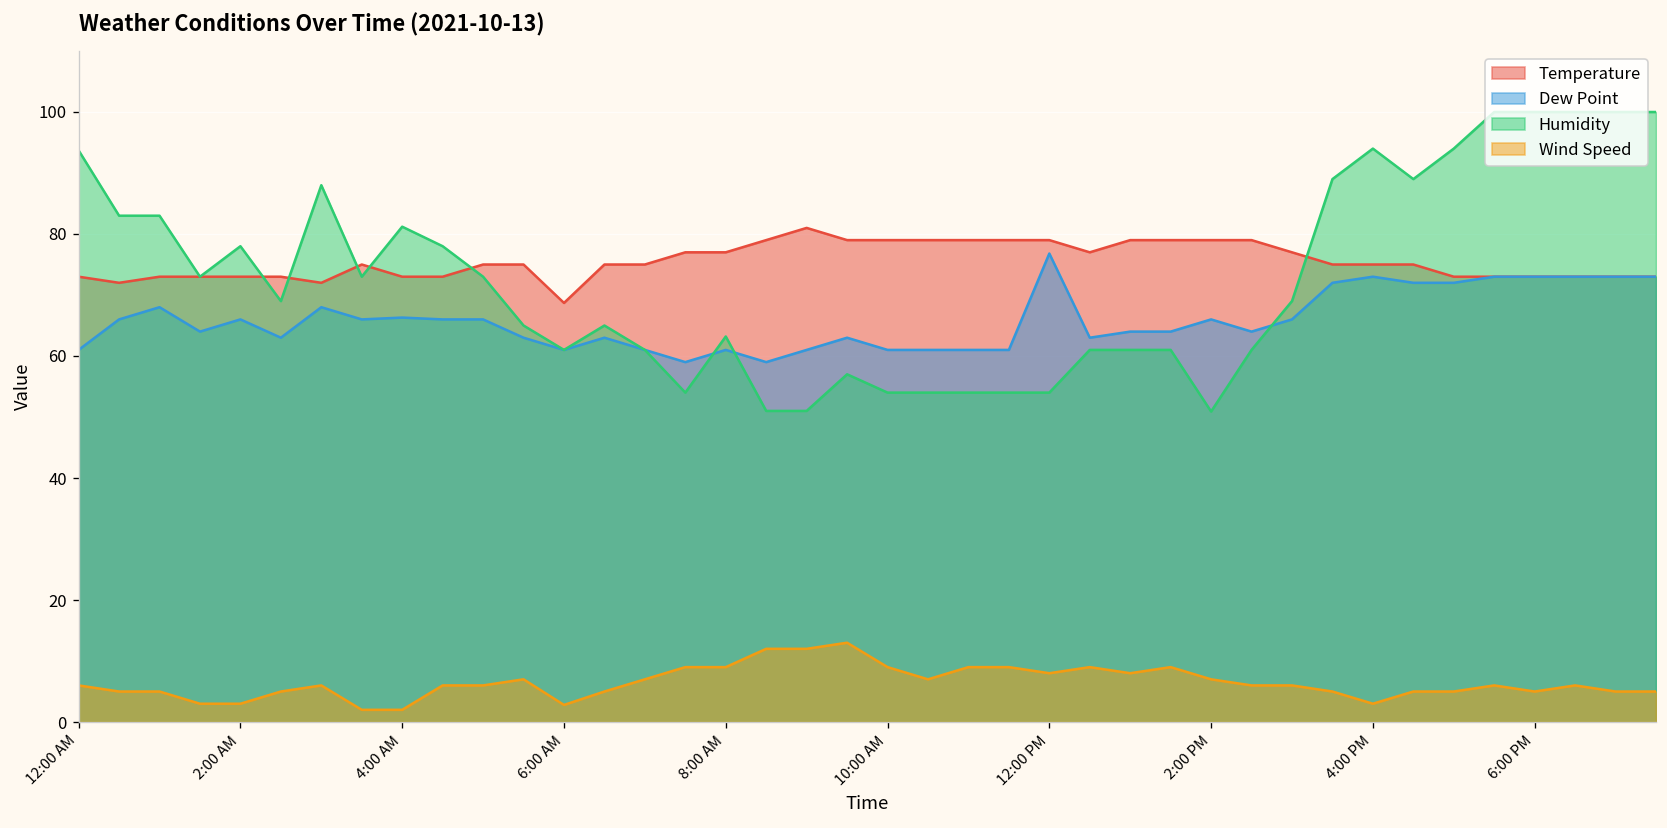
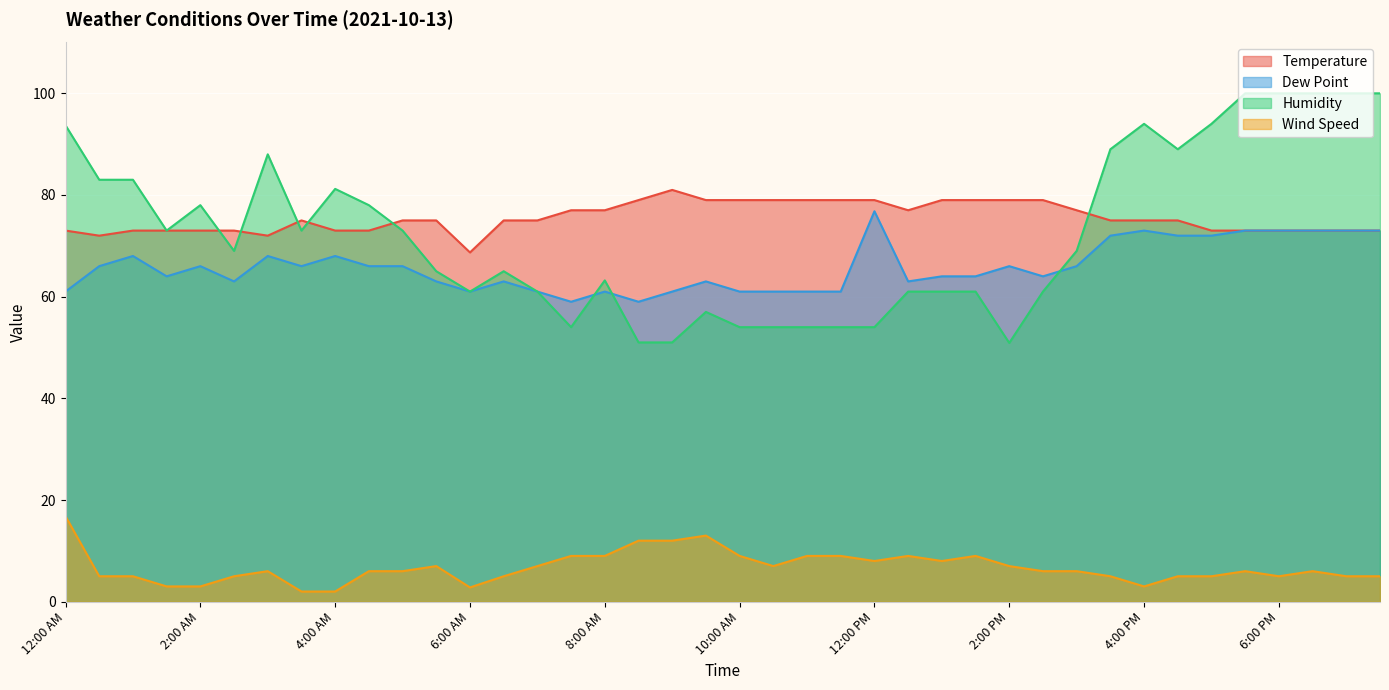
Wind Speed, 12:00 AM: 6 -> 17
Dew Point, 4:00 AM: 66 -> 68
